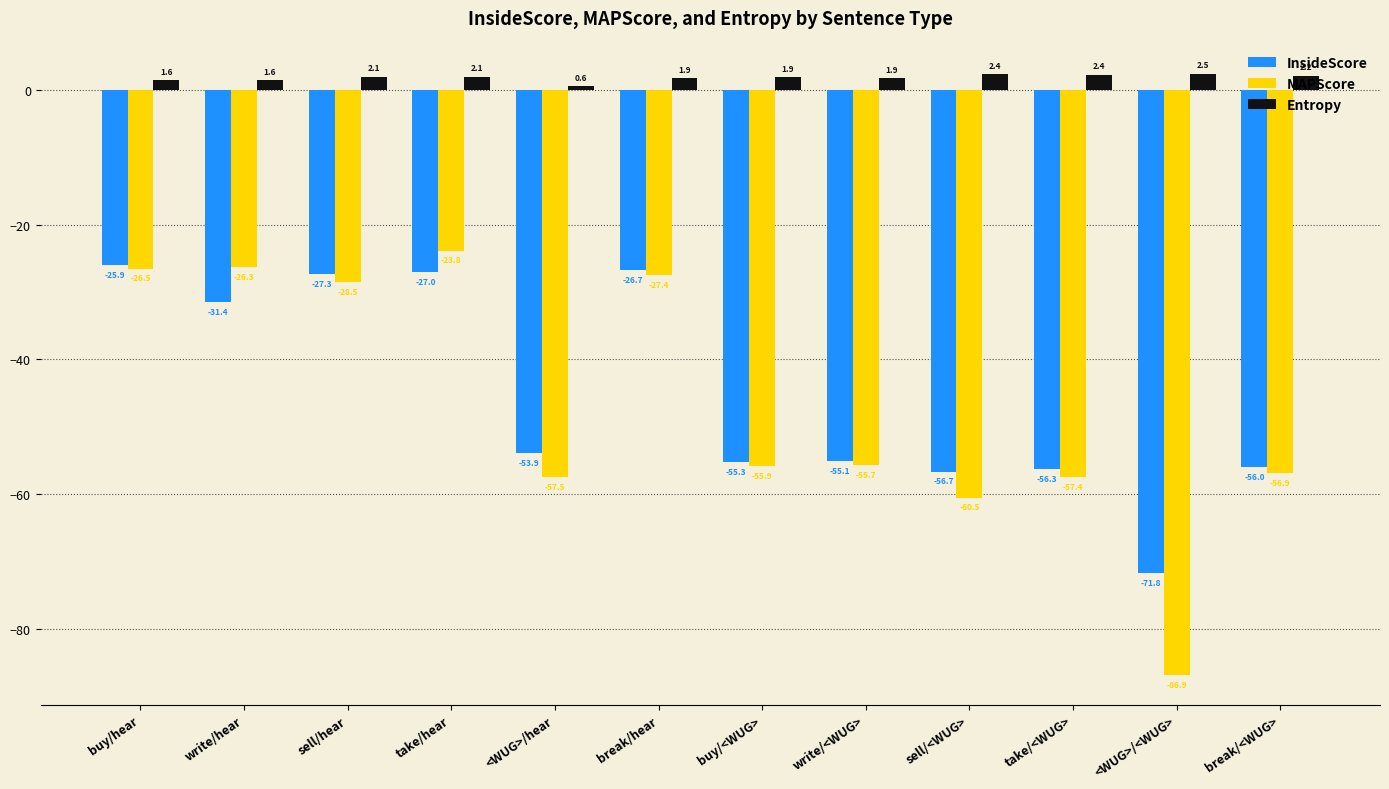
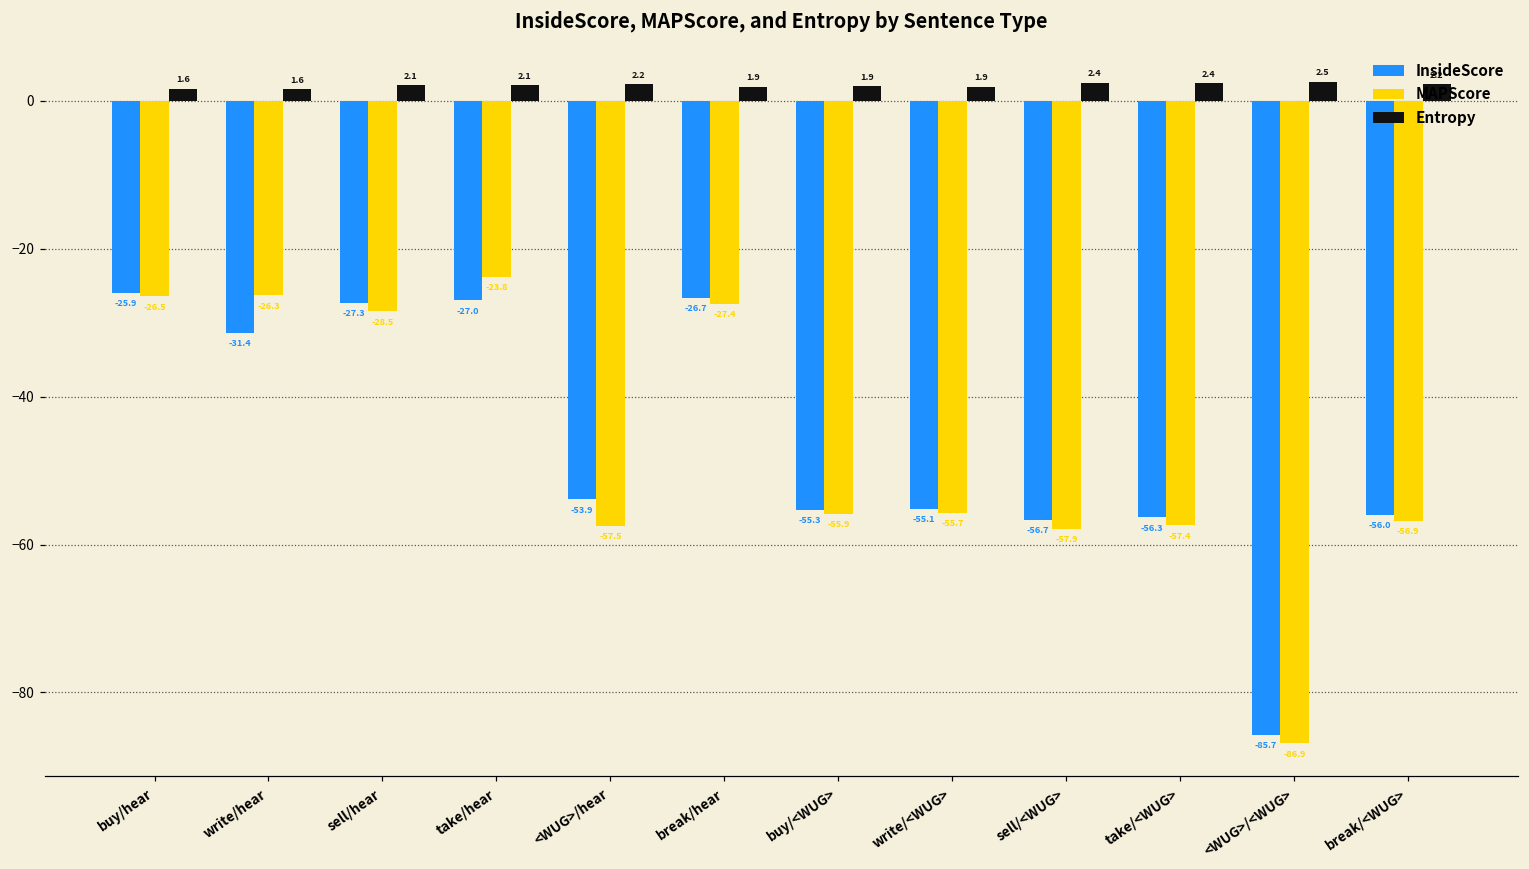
Entropy, <WUG>/hear: 0.6 -> 2.2
MAPScore, sell/<WUG>: -60.5 -> -57.9
InsideScore, <WUG>/<WUG>: -71.8 -> -85.7
